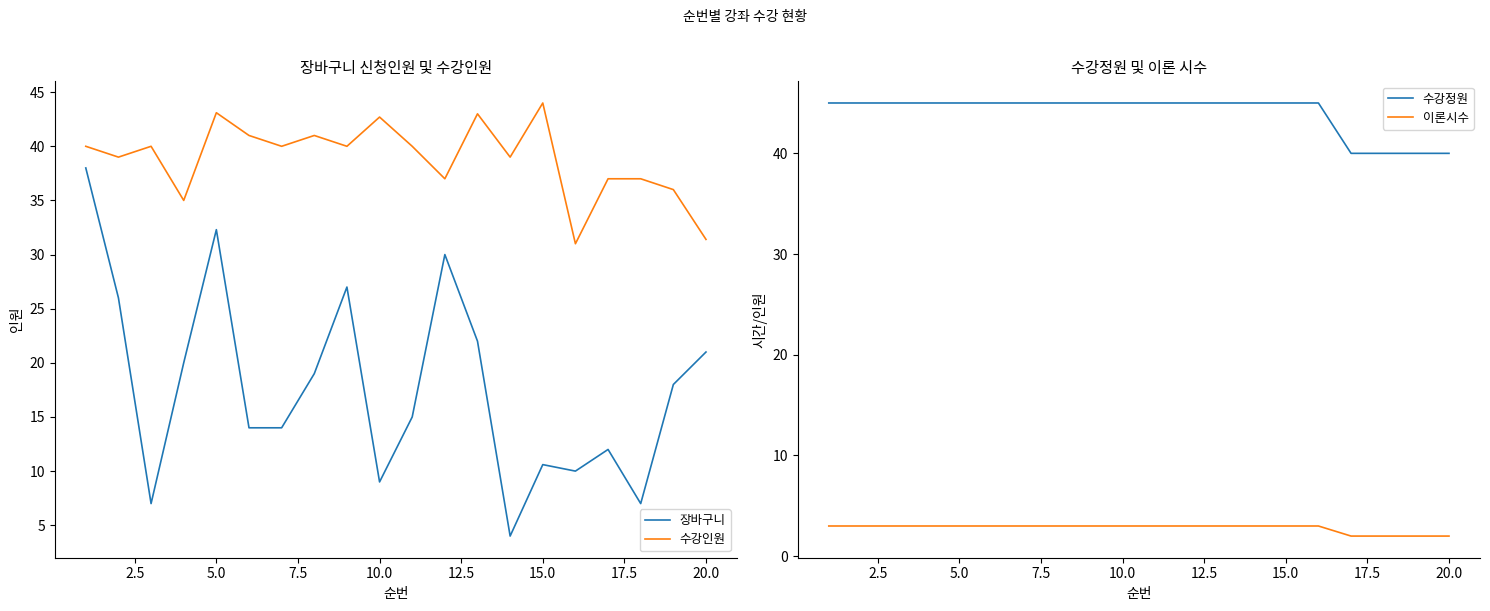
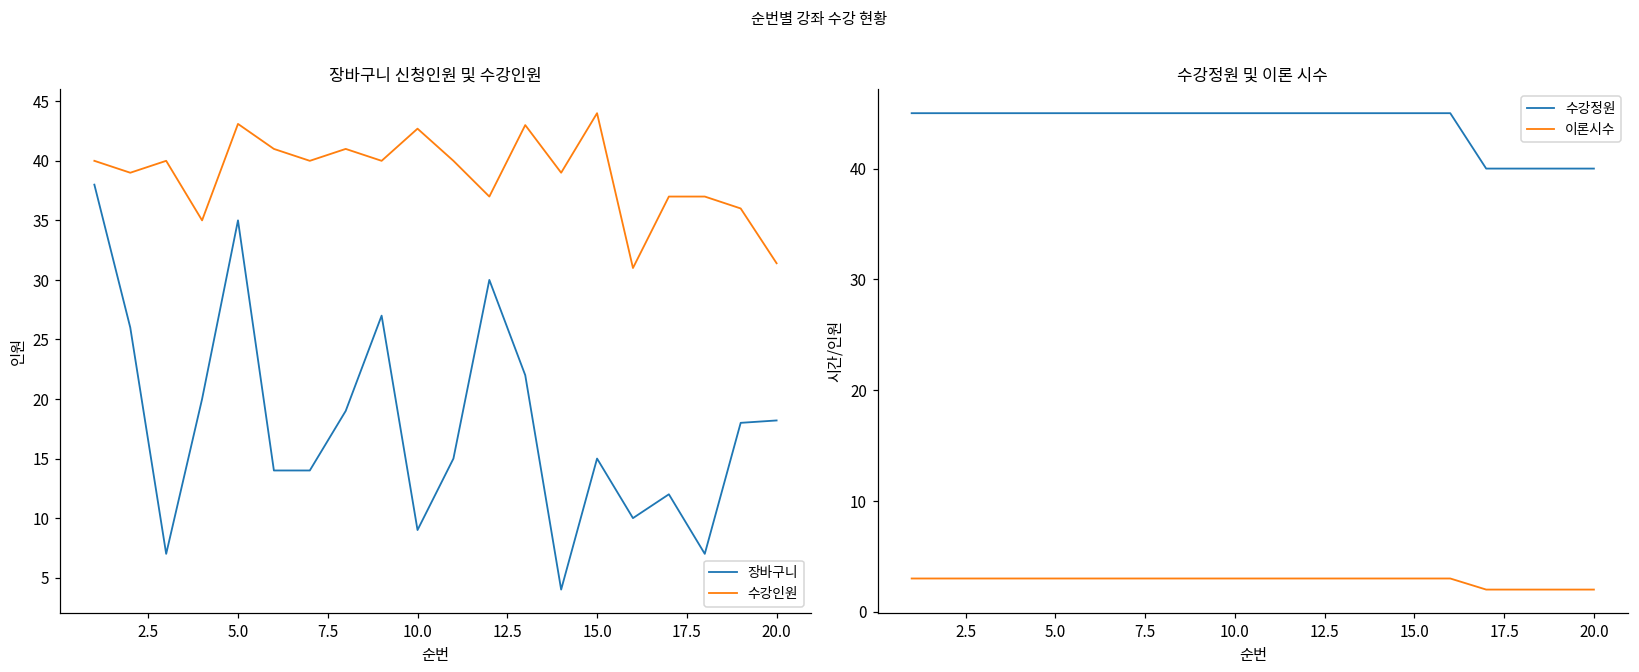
장바구니 신청인원 및 수강인원, 장바구니, 5.0: 32.3 -> 35.0
장바구니 신청인원 및 수강인원, 장바구니, 15.0: 10.6 -> 15.0
장바구니 신청인원 및 수강인원, 장바구니, 20.0: 21.0 -> 18.2
